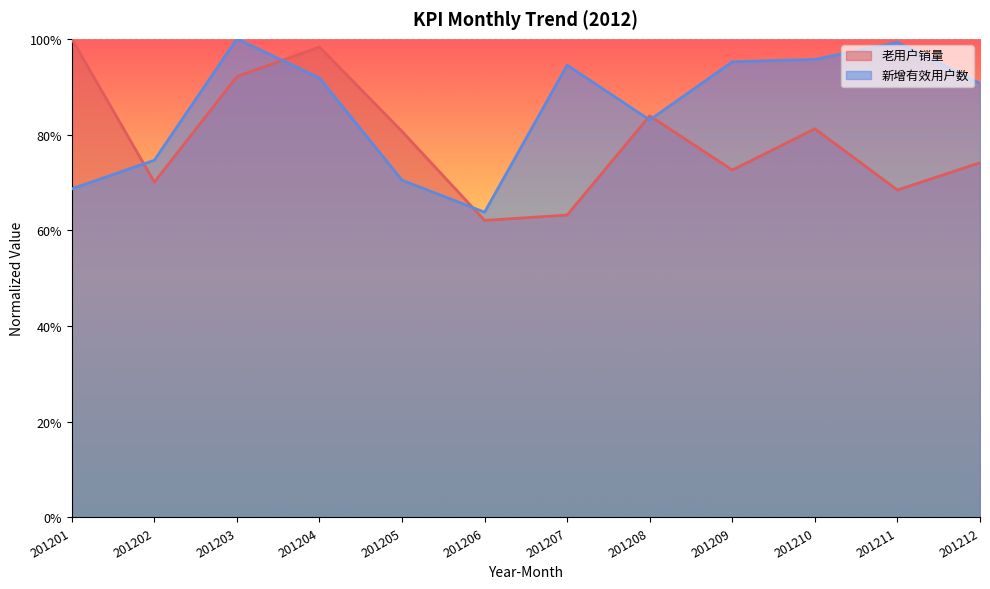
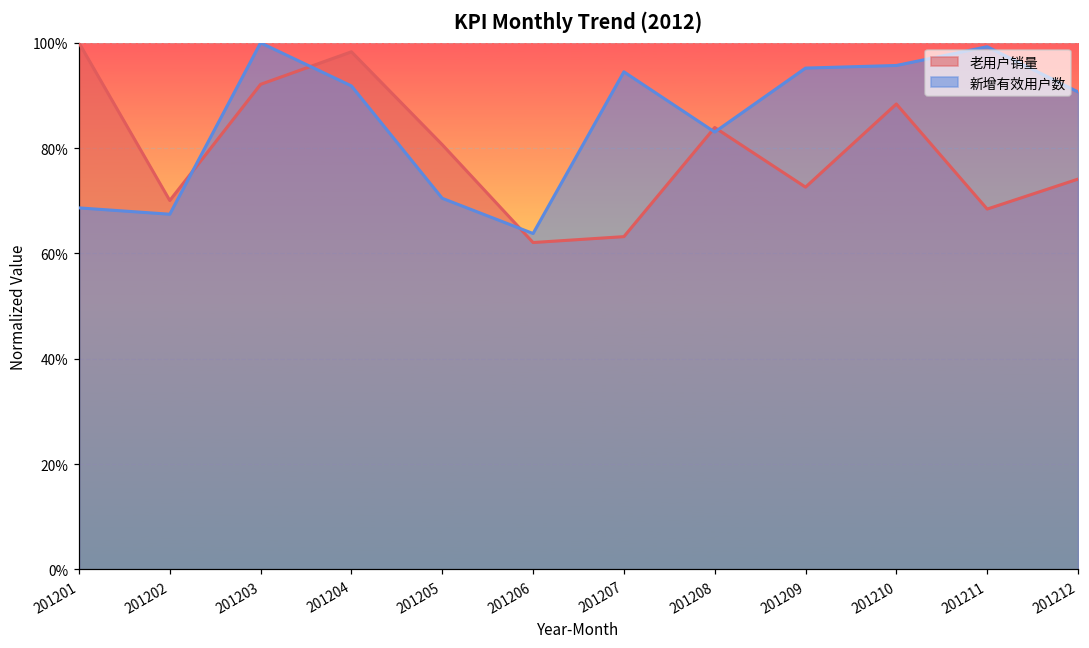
新增有效用户数, 201202: 75% -> 67%
老用户销量, 201210: 81% -> 88%
